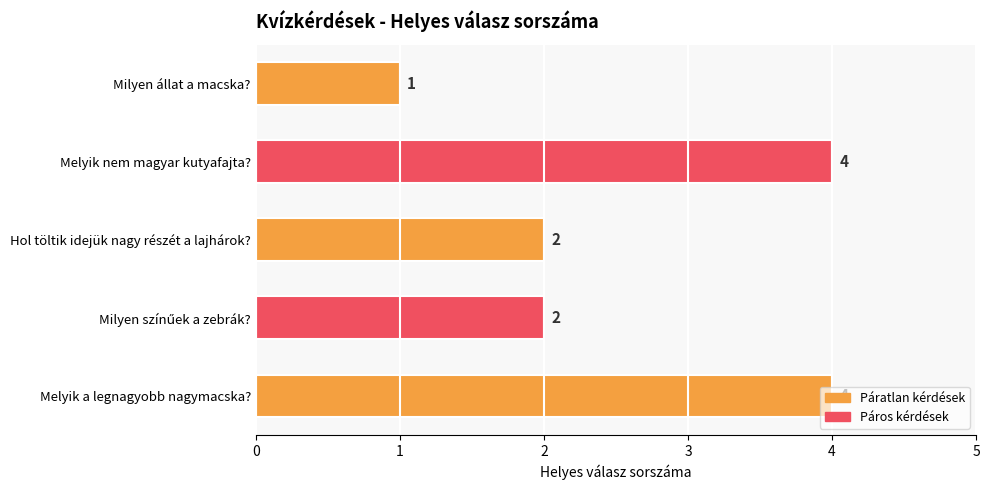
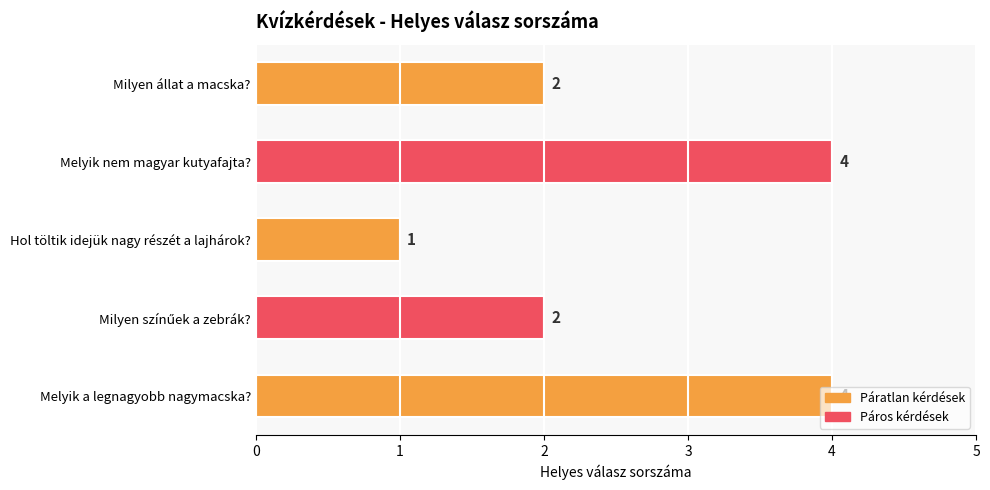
Milyen állat a macska?: 1 -> 2
Hol töltik idejük nagy részét a lajhárok?: 2 -> 1
